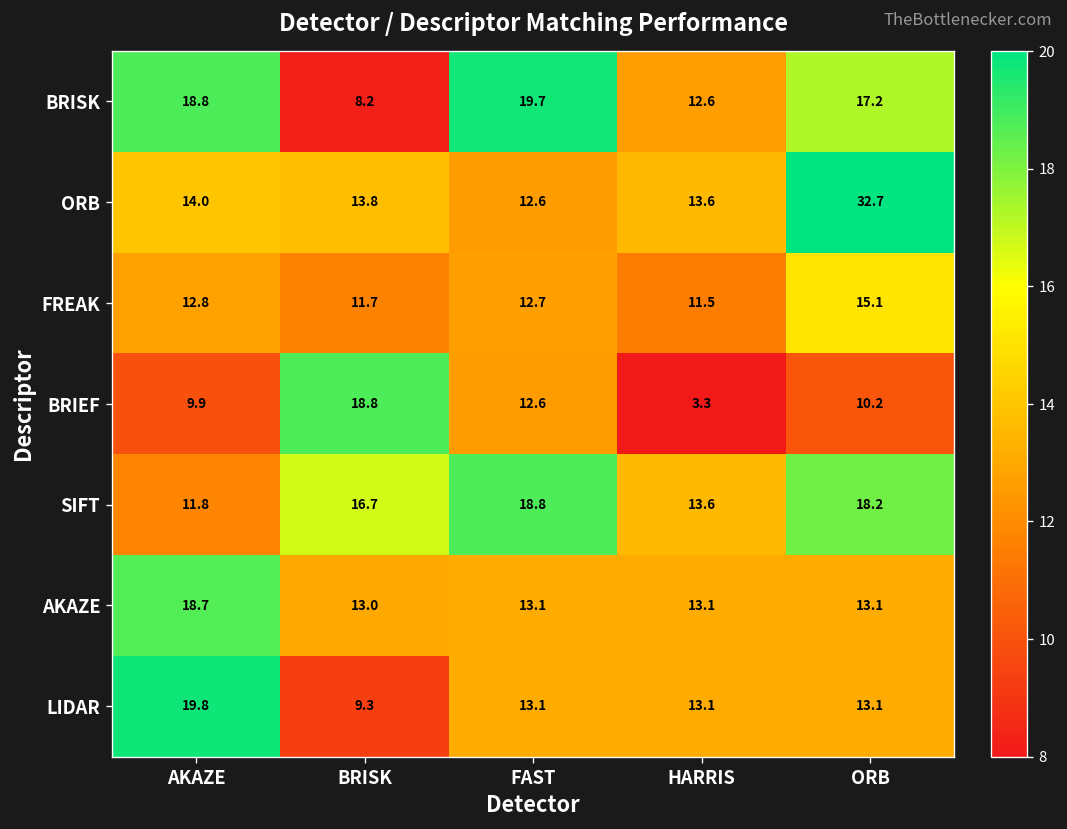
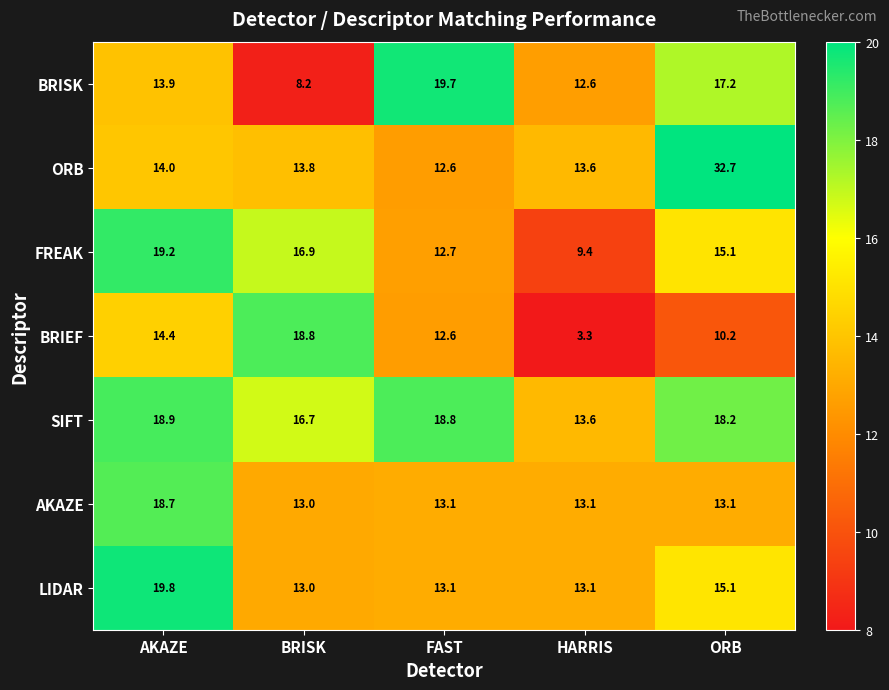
BRISK, AKAZE: 18.8 -> 13.9
FREAK, AKAZE: 12.8 -> 19.2
FREAK, BRISK: 11.7 -> 16.9
FREAK, HARRIS: 11.5 -> 9.4
BRIEF, AKAZE: 9.9 -> 14.4
SIFT, AKAZE: 11.8 -> 18.9
LIDAR, BRISK: 9.3 -> 13.0
LIDAR, ORB: 13.1 -> 15.1
